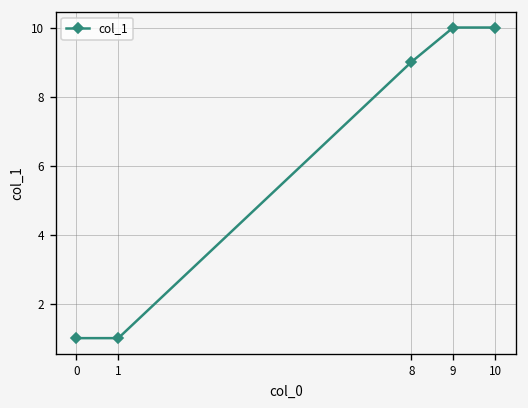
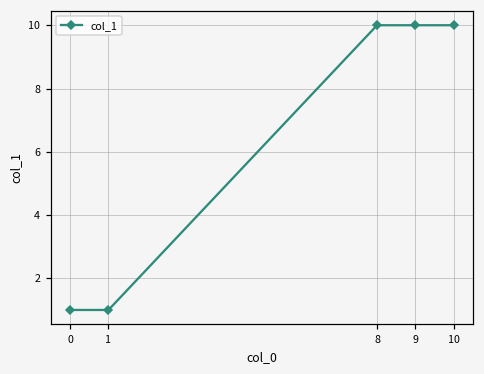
8: 9 -> 10
